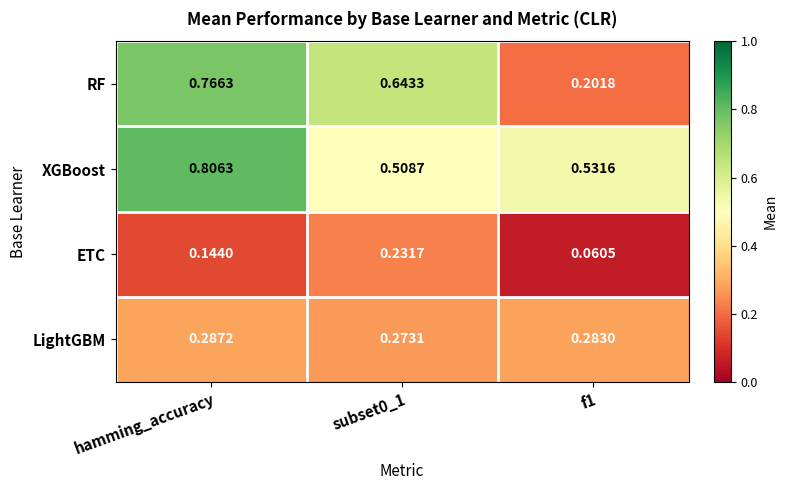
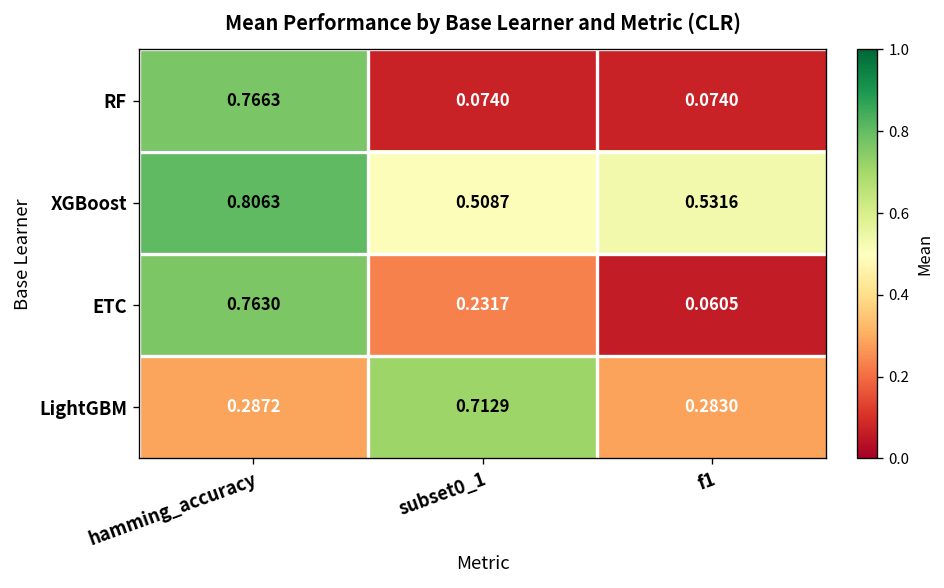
RF, subset0_1: 0.6433 -> 0.0740
RF, f1: 0.2018 -> 0.0740
ETC, hamming_accuracy: 0.1440 -> 0.7630
LightGBM, subset0_1: 0.2731 -> 0.7129
